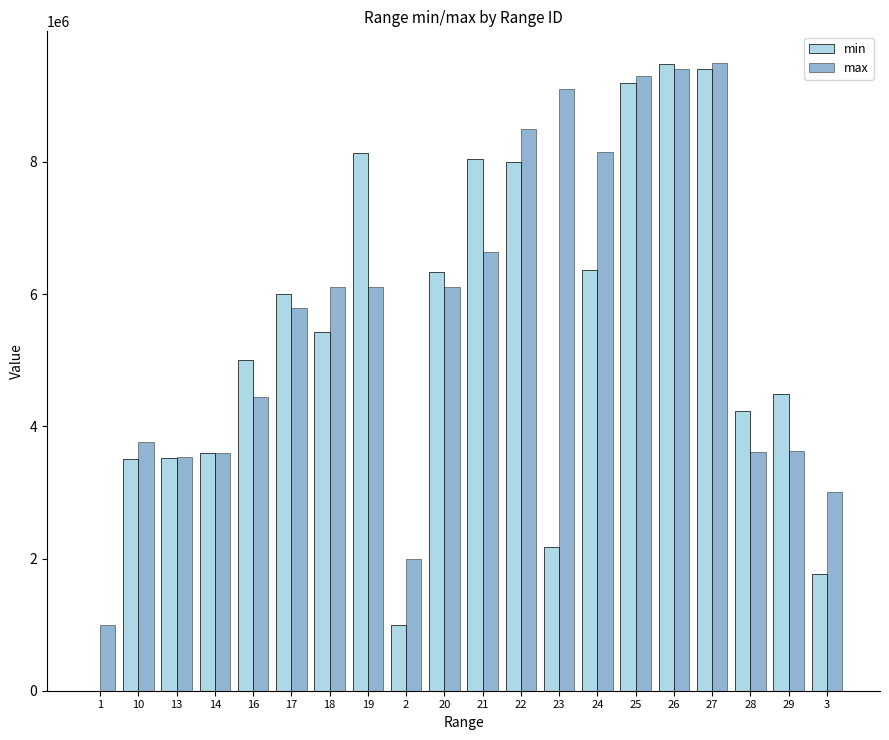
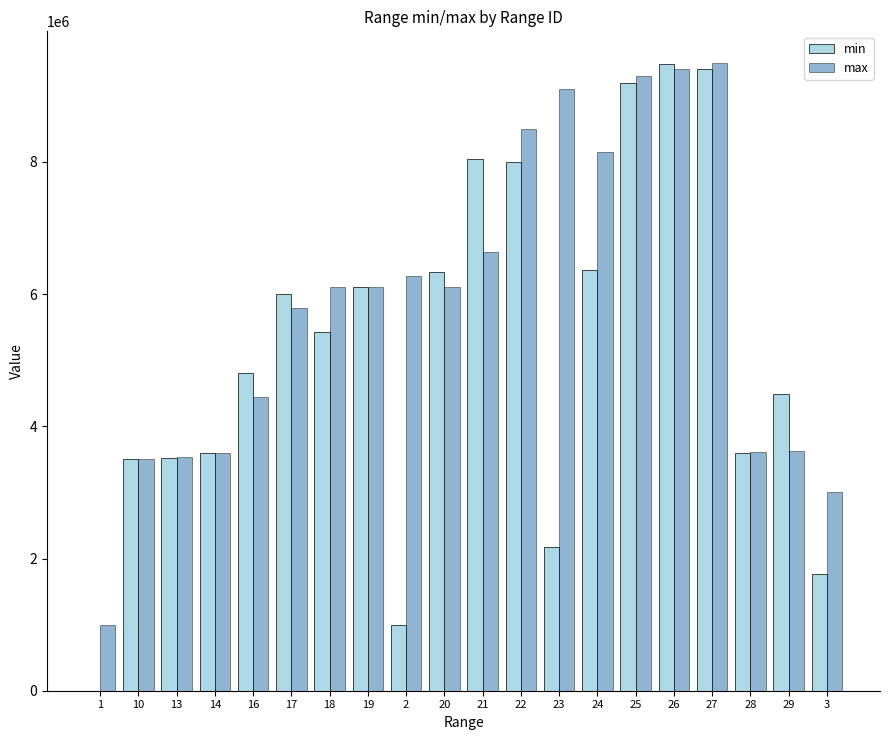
max, 10: 3800000 -> 3500000
min, 16: 5000000 -> 4800000
min, 19: 8100000 -> 6100000
max, 2: 2000000 -> 6300000
min, 28: 4200000 -> 3600000
